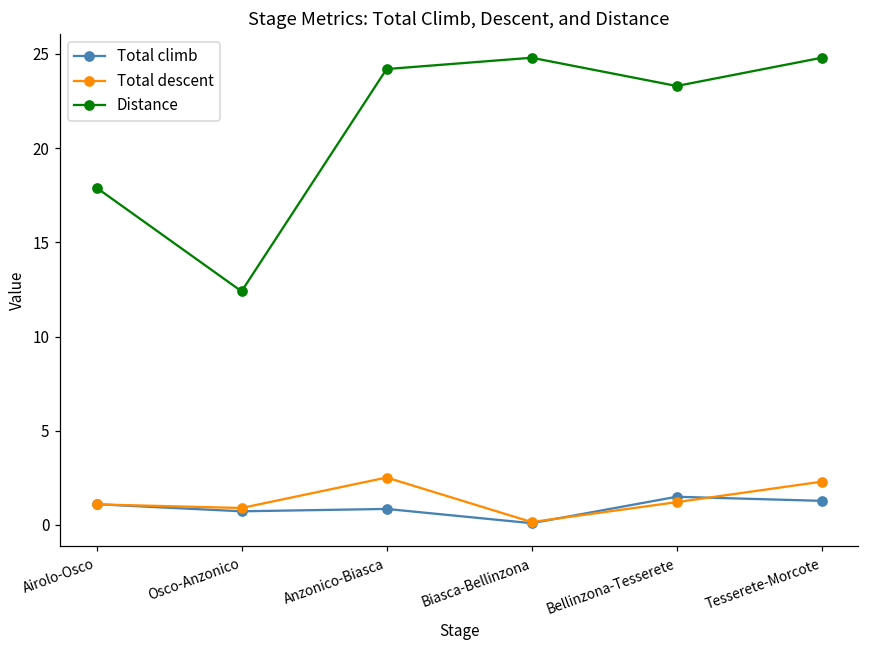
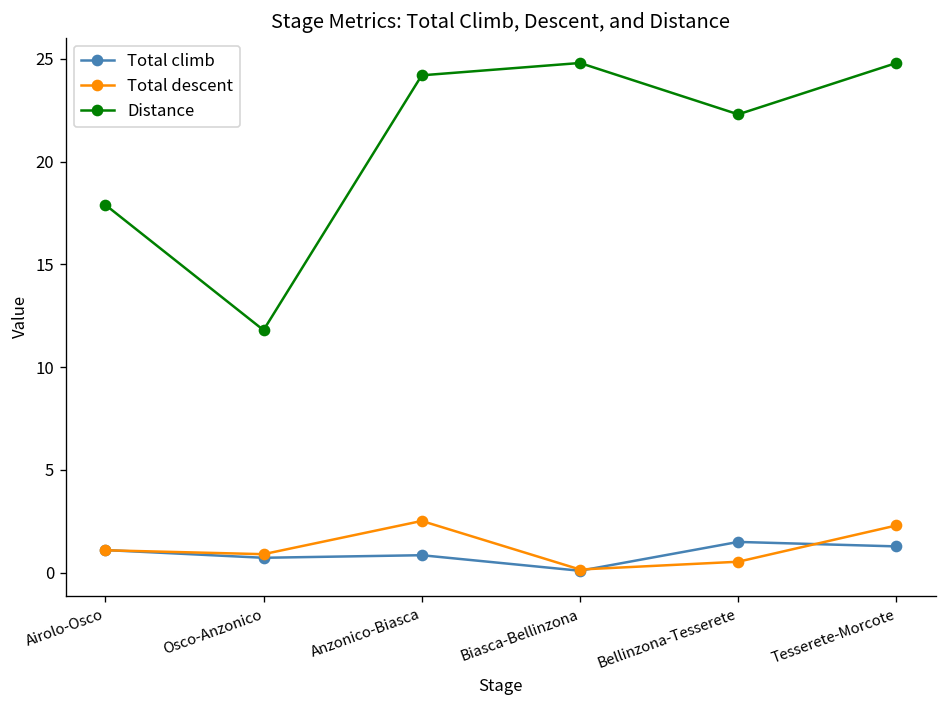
Distance, Osco-Anzonico: 12.4 -> 11.8
Total descent, Bellinzona-Tesserete: 1.2 -> 0.5
Distance, Bellinzona-Tesserete: 23.3 -> 22.3
